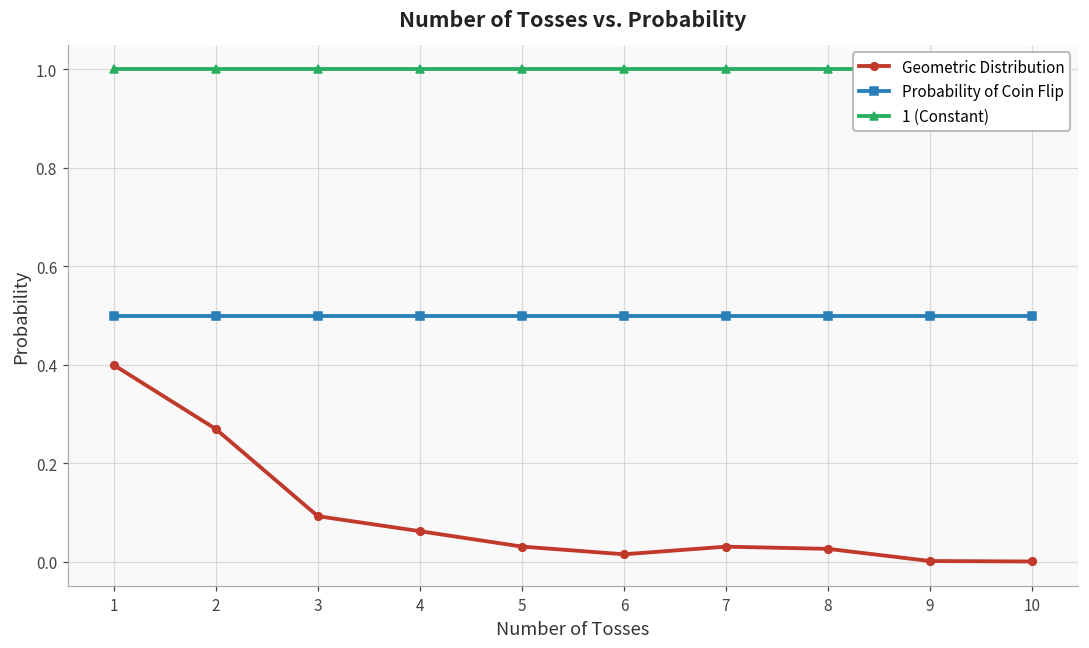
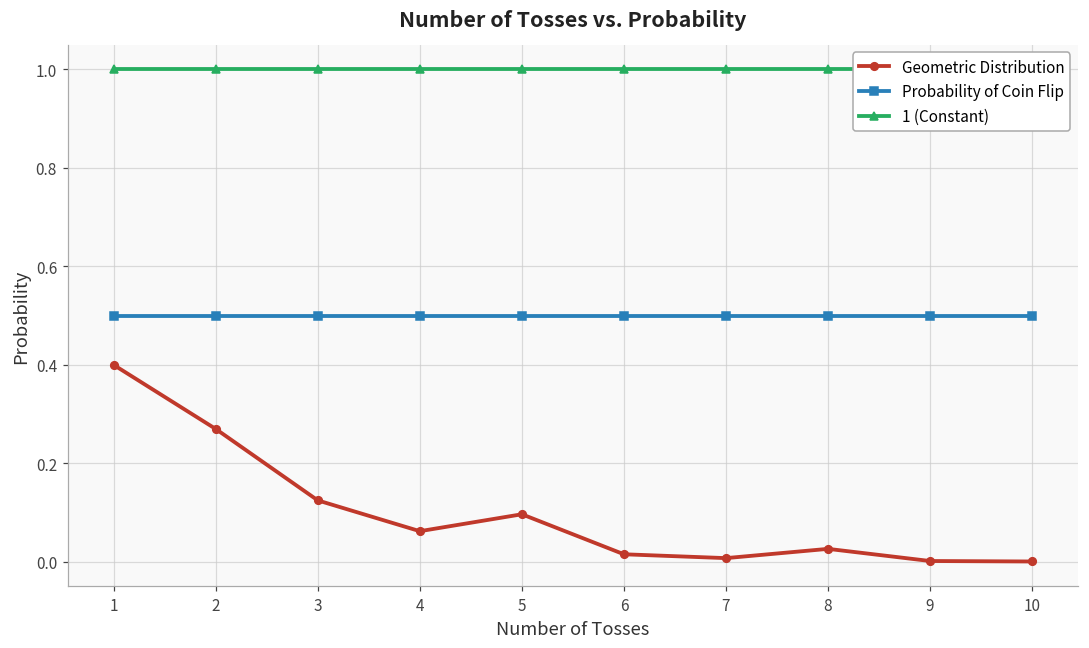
Geometric Distribution, 3: 0.09 -> 0.13
Geometric Distribution, 5: 0.03 -> 0.10
Geometric Distribution, 7: 0.03 -> 0.01
